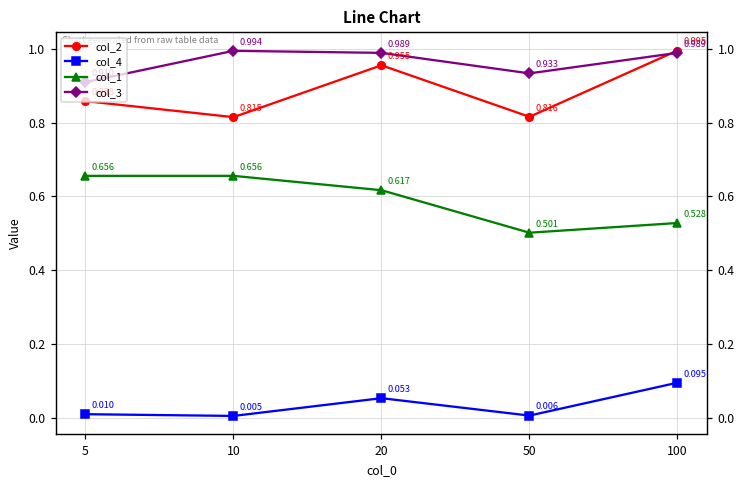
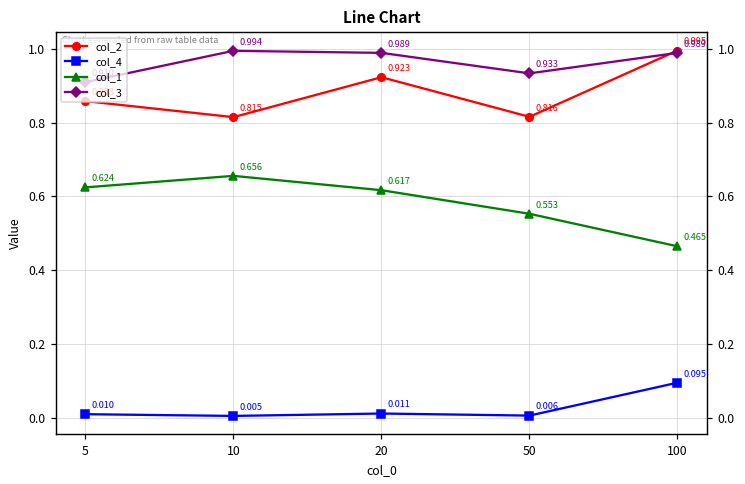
col_1, 5: 0.656 -> 0.624
col_2, 20: 0.955 -> 0.923
col_4, 20: 0.053 -> 0.011
col_1, 50: 0.501 -> 0.553
col_1, 100: 0.528 -> 0.465
